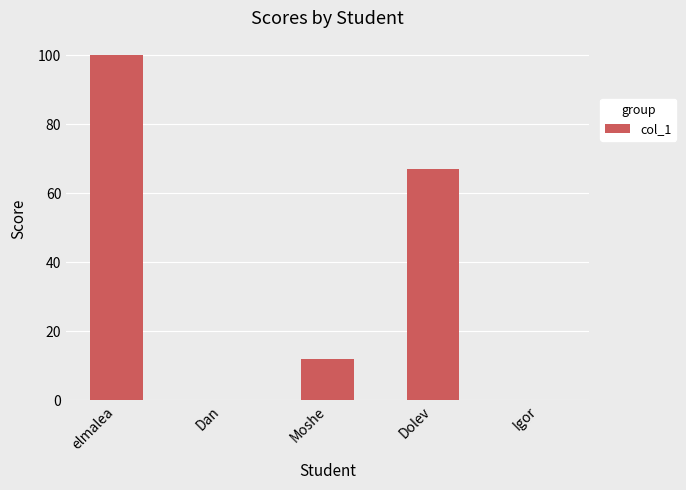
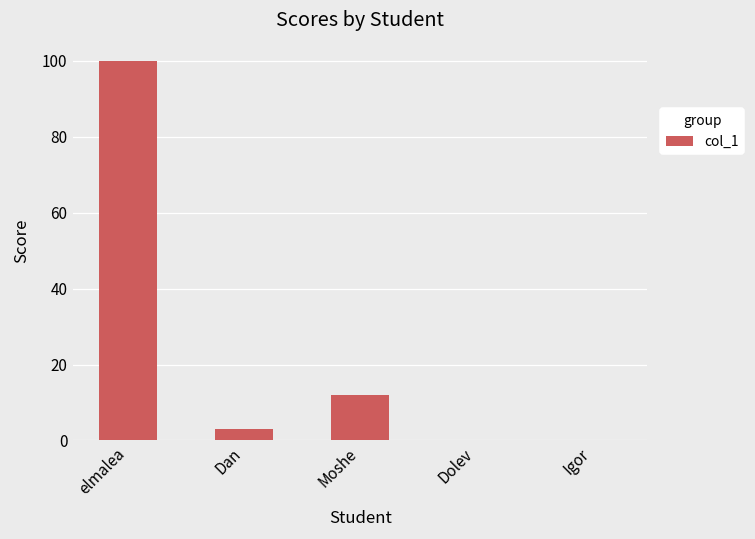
Dan: 0 -> 3
Dolev: 67 -> 0
